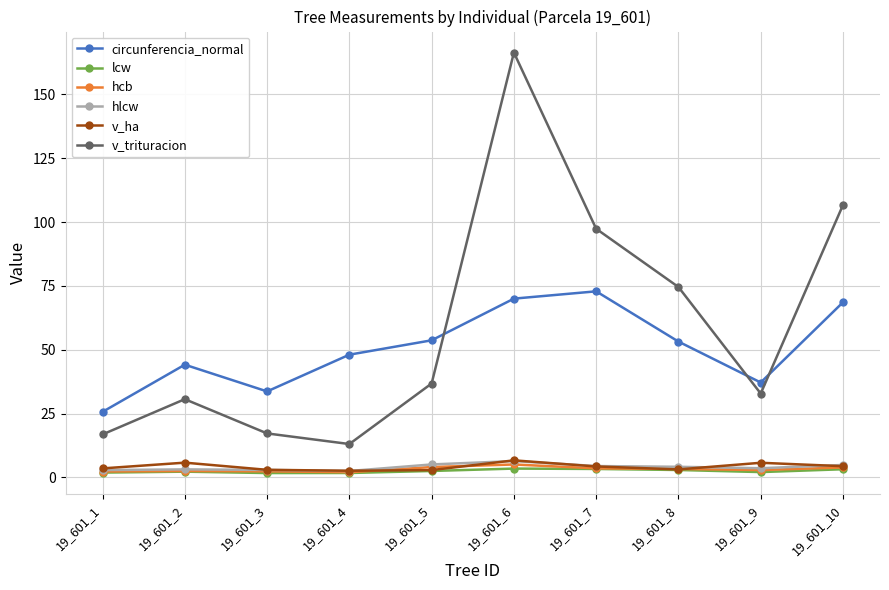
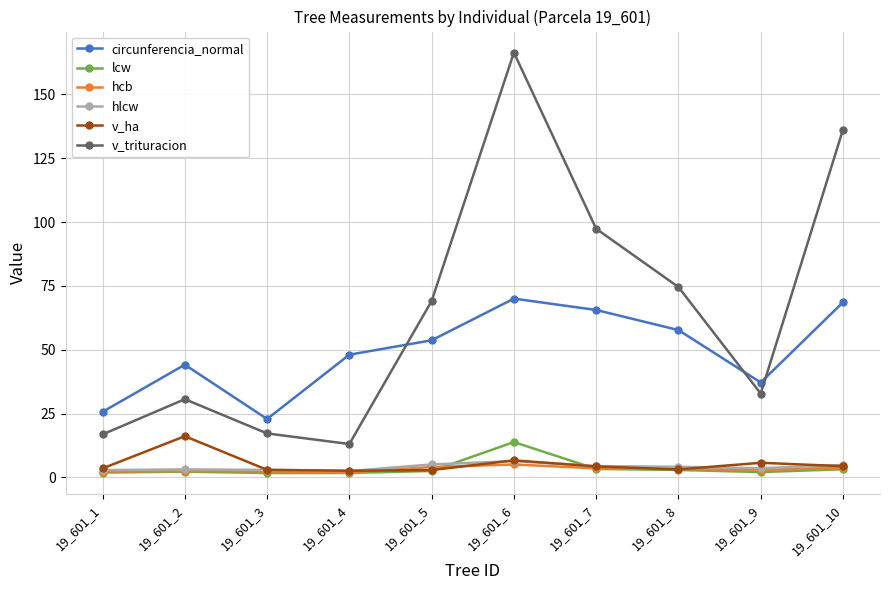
v_ha, 19_601_2: 6 -> 16
circunferencia_normal, 19_601_3: 34 -> 23
v_trituracion, 19_601_5: 37 -> 69
lcw, 19_601_6: 3 -> 14
circunferencia_normal, 19_601_7: 73 -> 66
circunferencia_normal, 19_601_8: 53 -> 58
v_trituracion, 19_601_10: 107 -> 136
